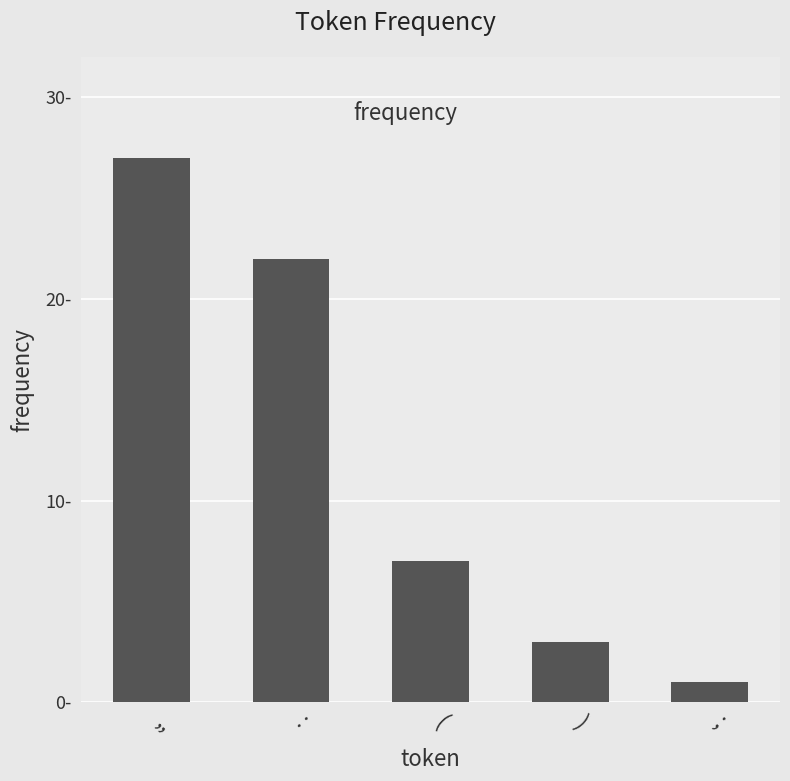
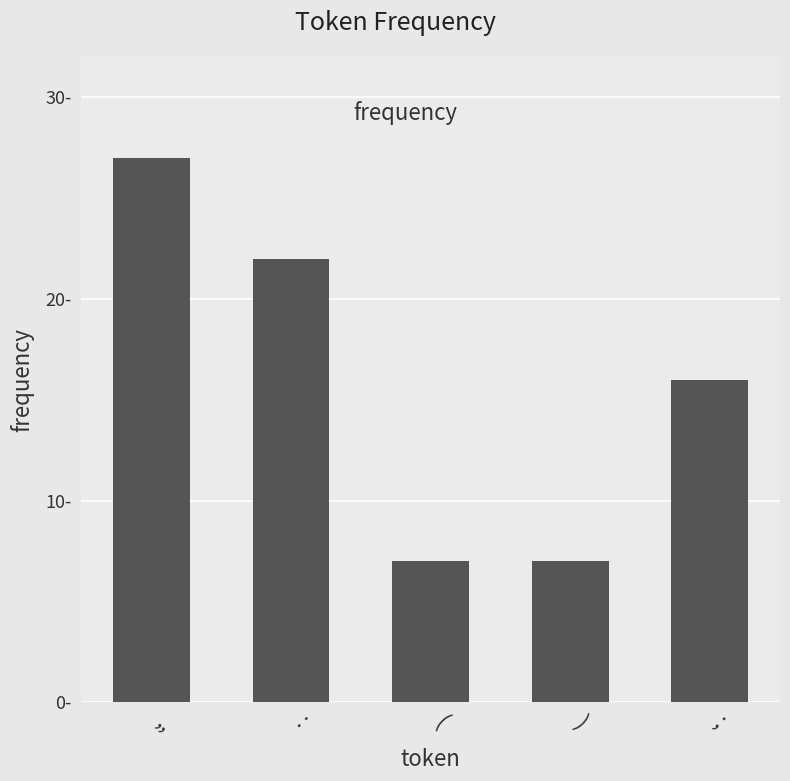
): 3- -> 7-
;: 1- -> 16-
